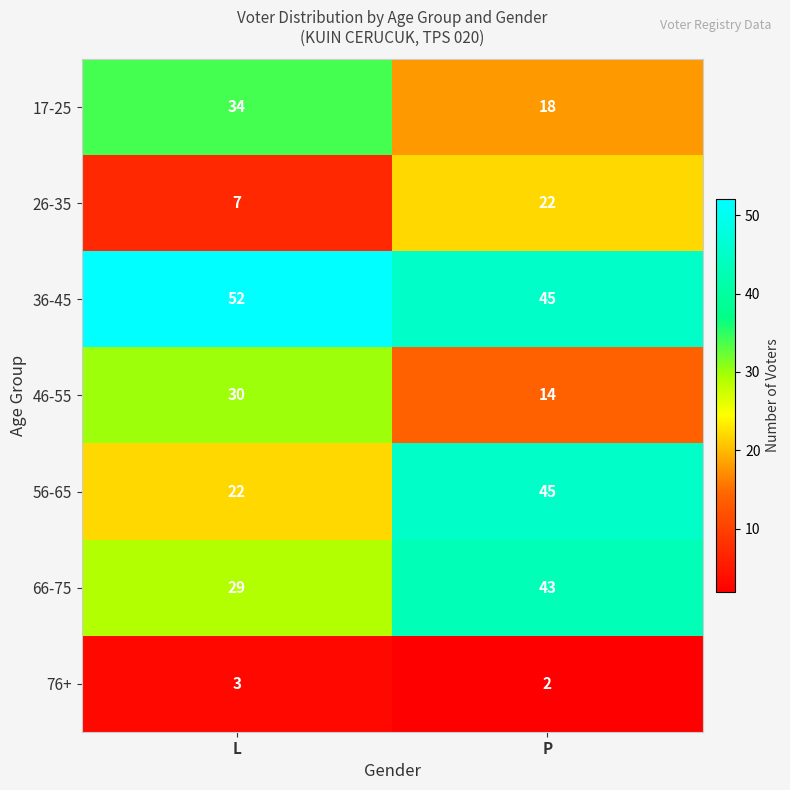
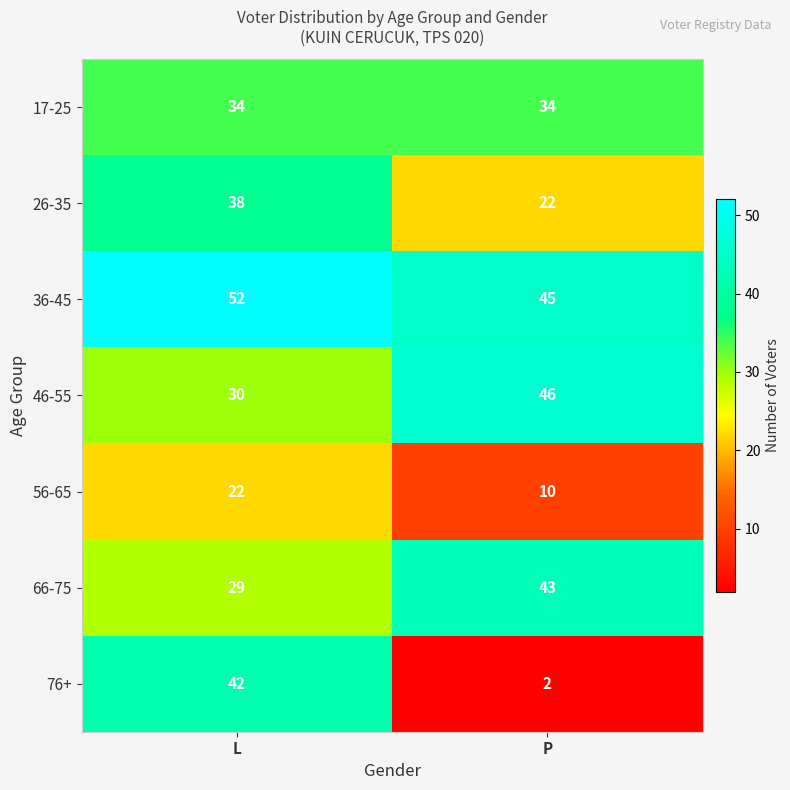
17-25, P: 18 -> 34
26-35, L: 7 -> 38
46-55, P: 14 -> 46
56-65, P: 45 -> 10
76+, L: 3 -> 42
